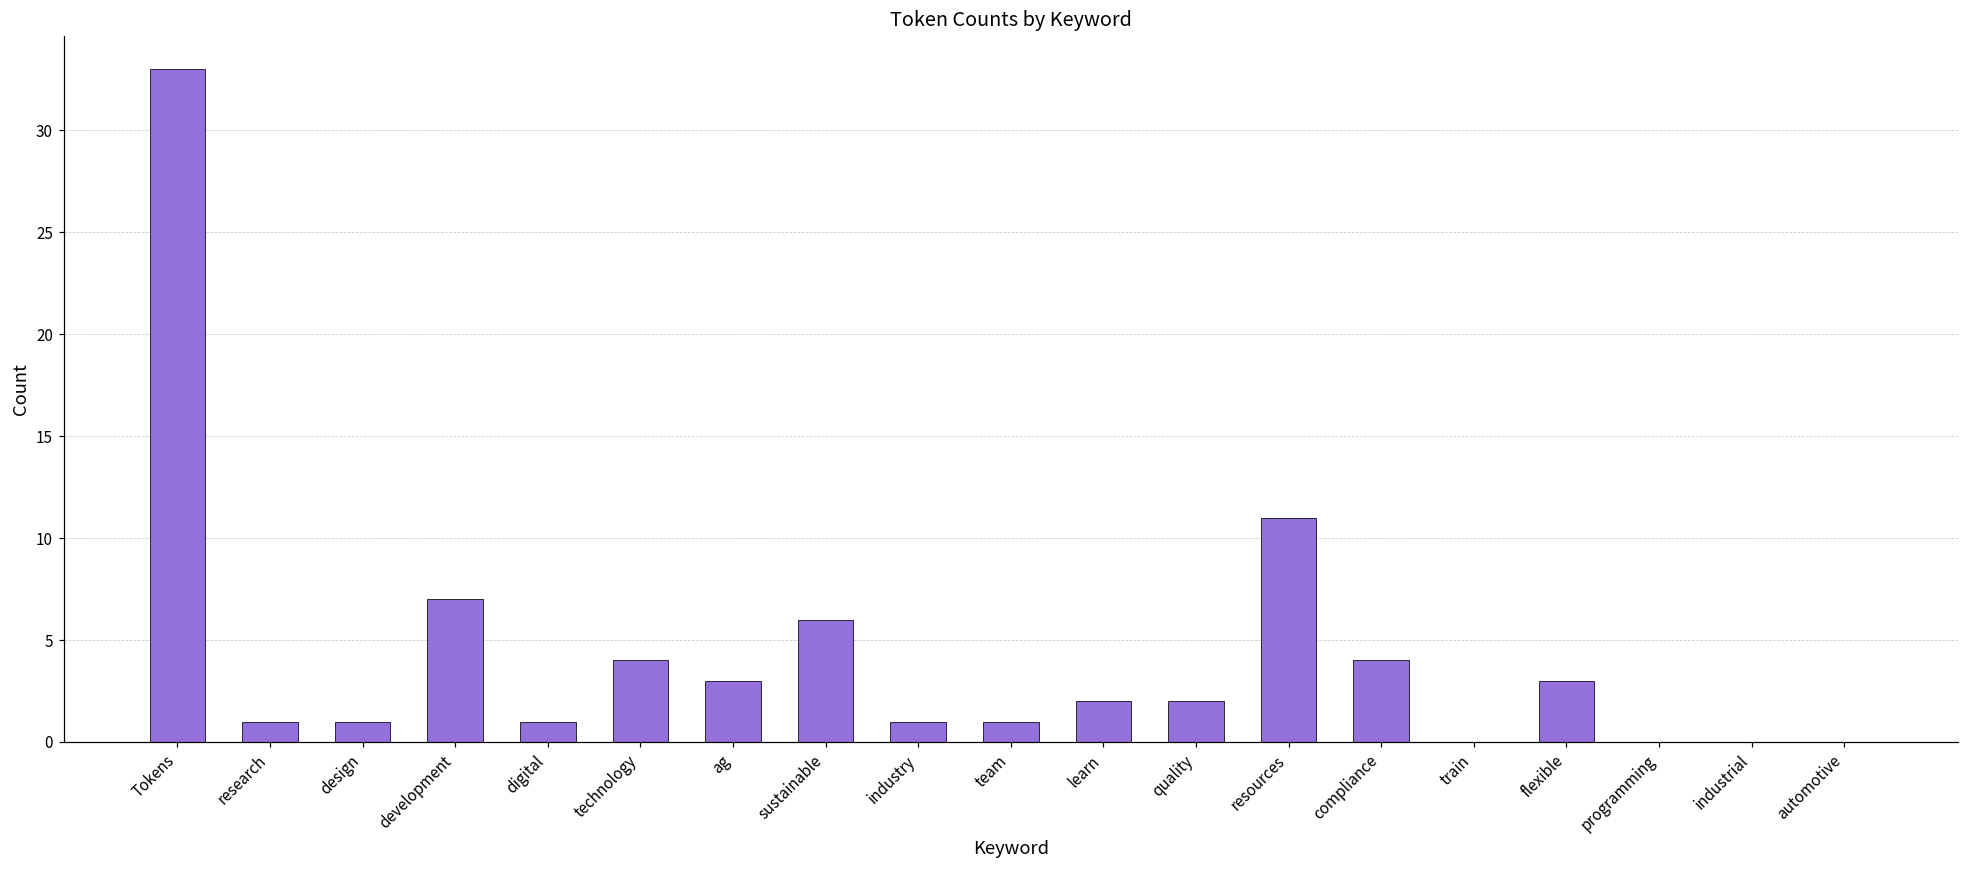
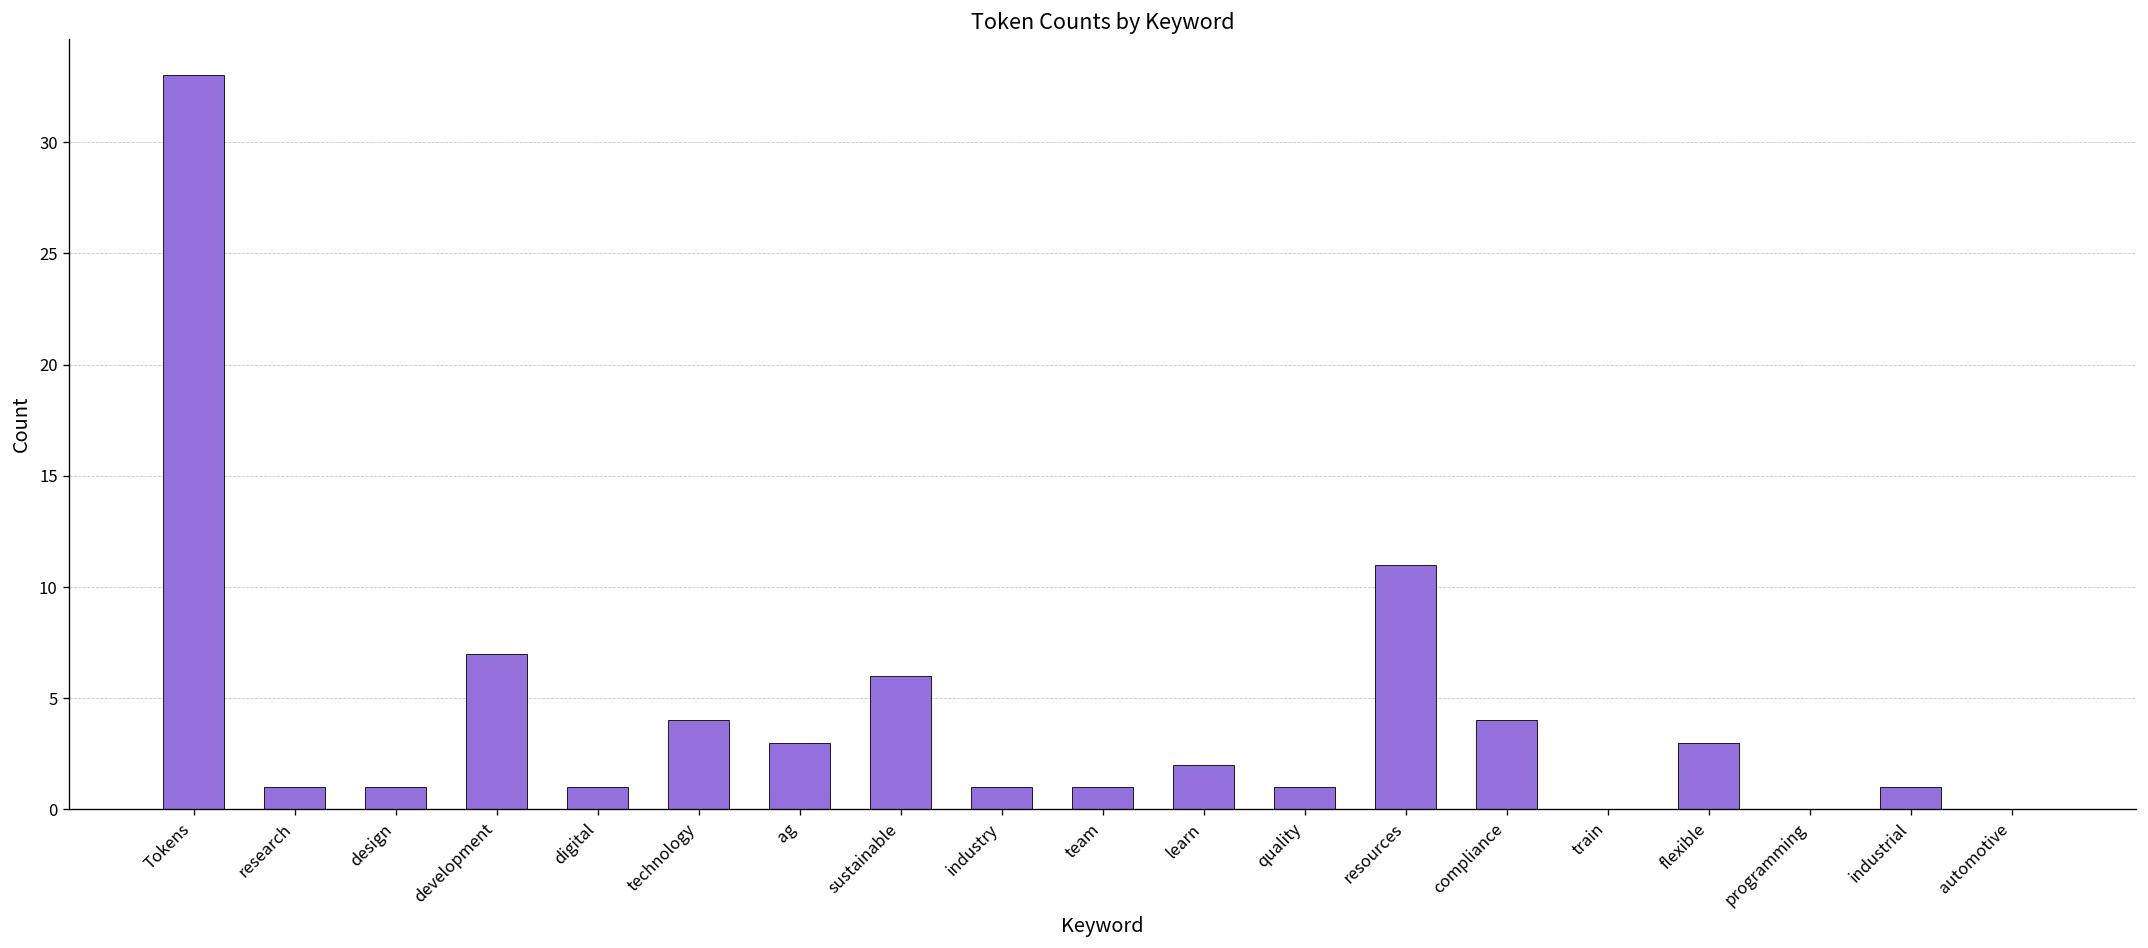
quality: 2 -> 1
industrial: 0 -> 1
